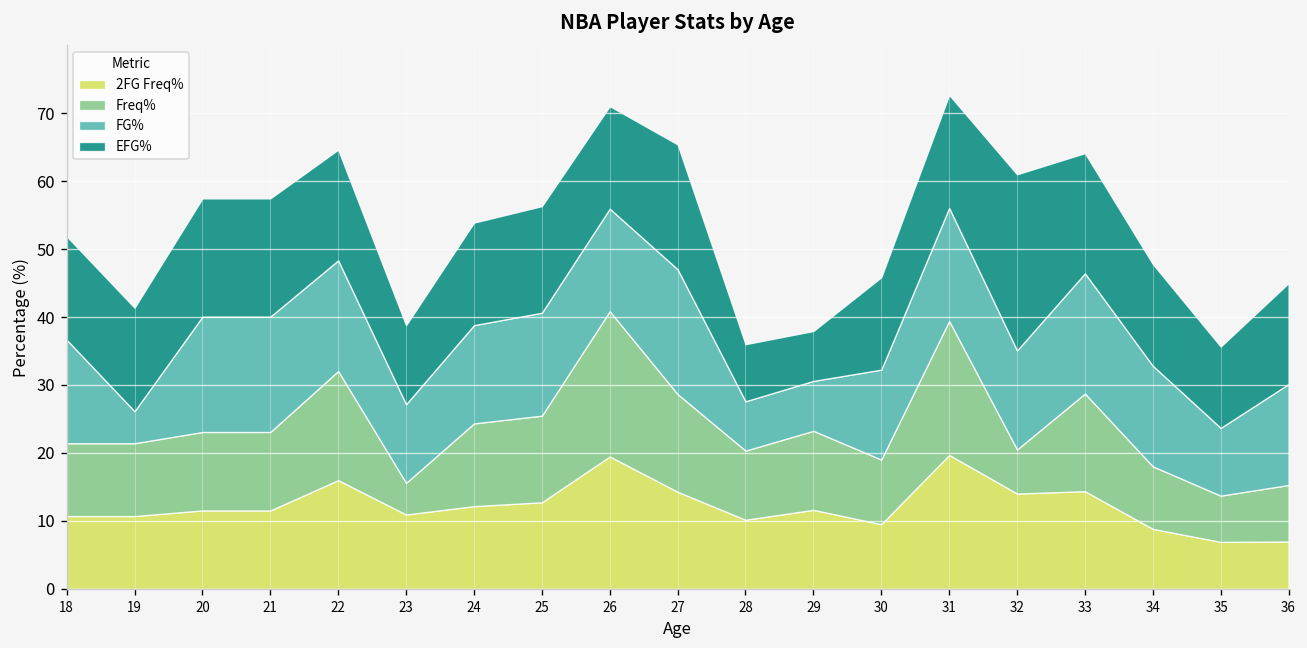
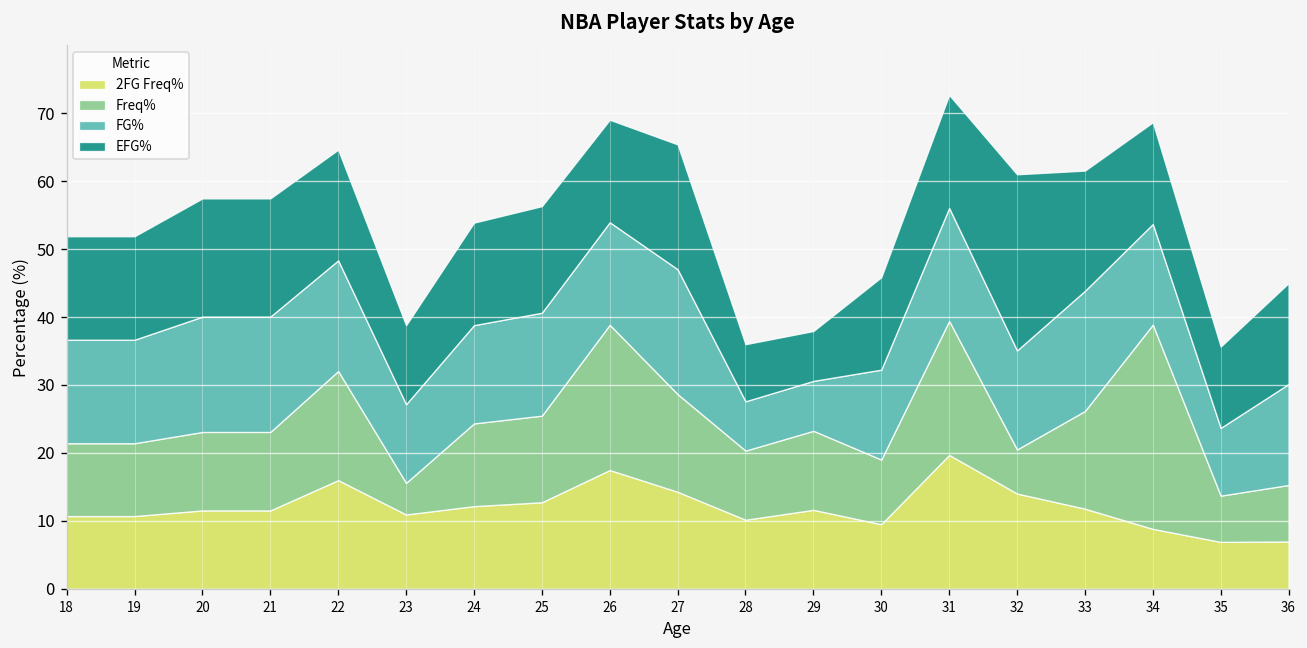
FG%, 19: 5 -> 15
2FG Freq%, 26: 19 -> 17
2FG Freq%, 33: 14 -> 12
Freq%, 34: 9 -> 30
